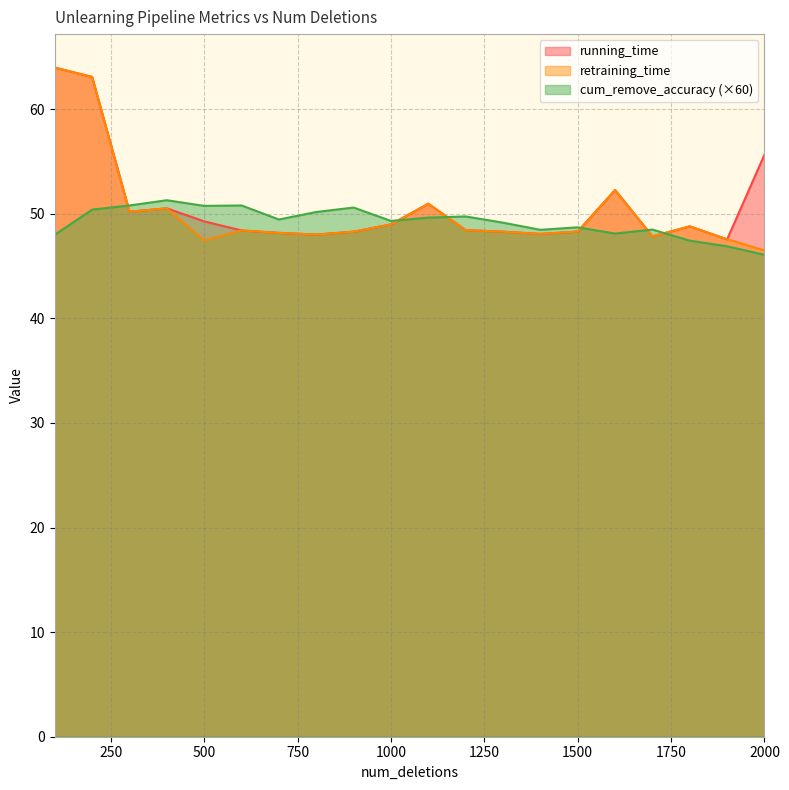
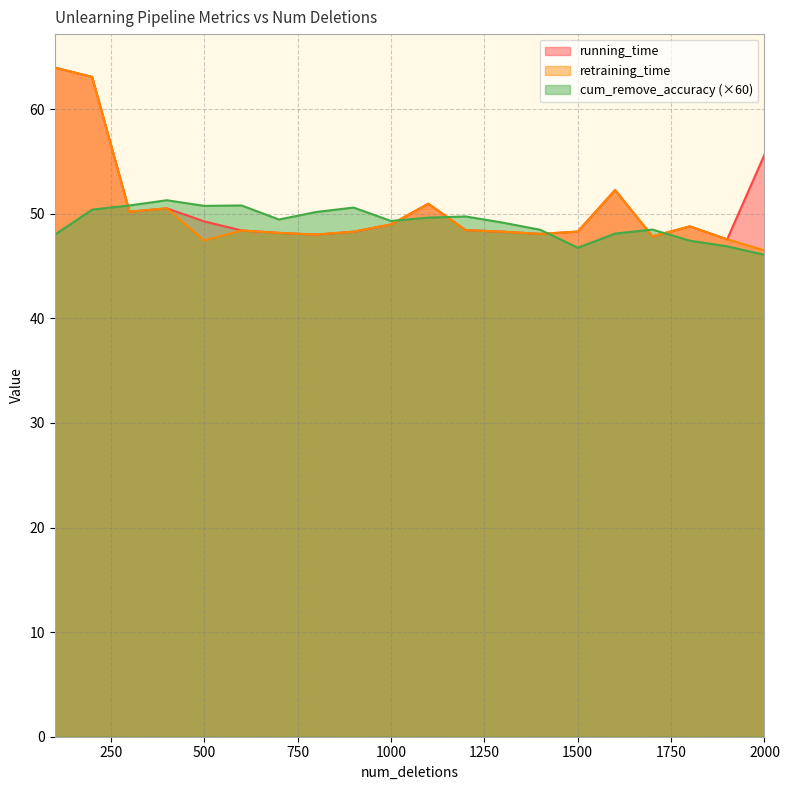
cum_remove_accuracy (×60), 1500: 48.7 -> 46.8
